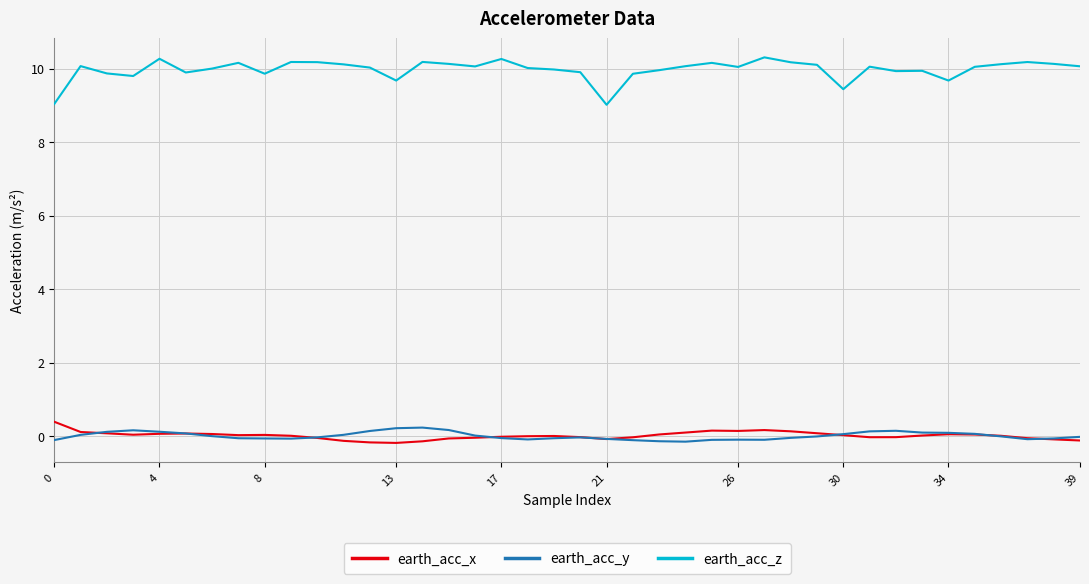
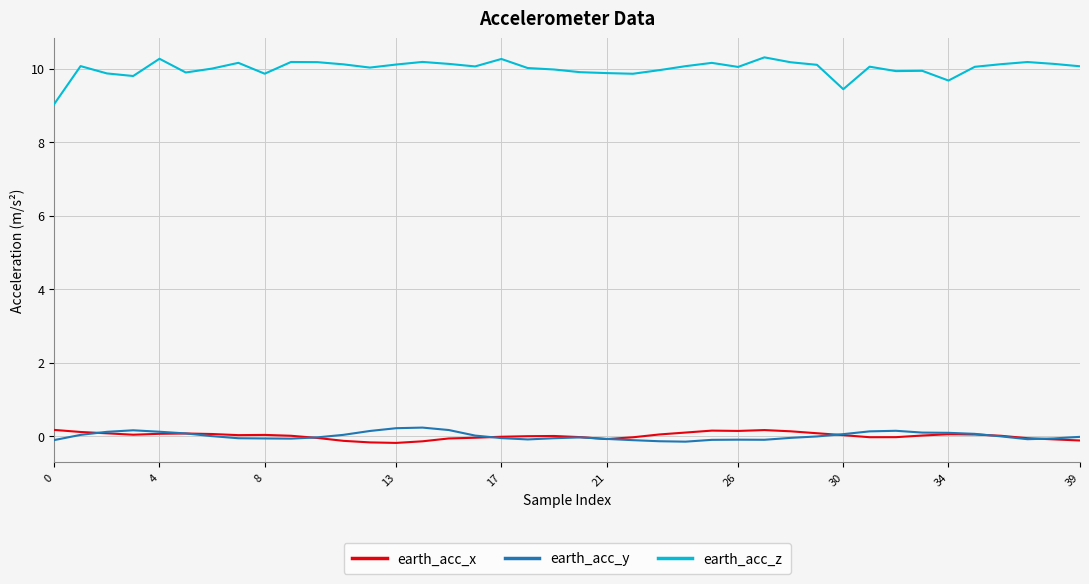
earth_acc_x, 0: 0.4 -> 0.2
earth_acc_z, 13: 9.7 -> 10.1
earth_acc_z, 21: 9.0 -> 9.9
